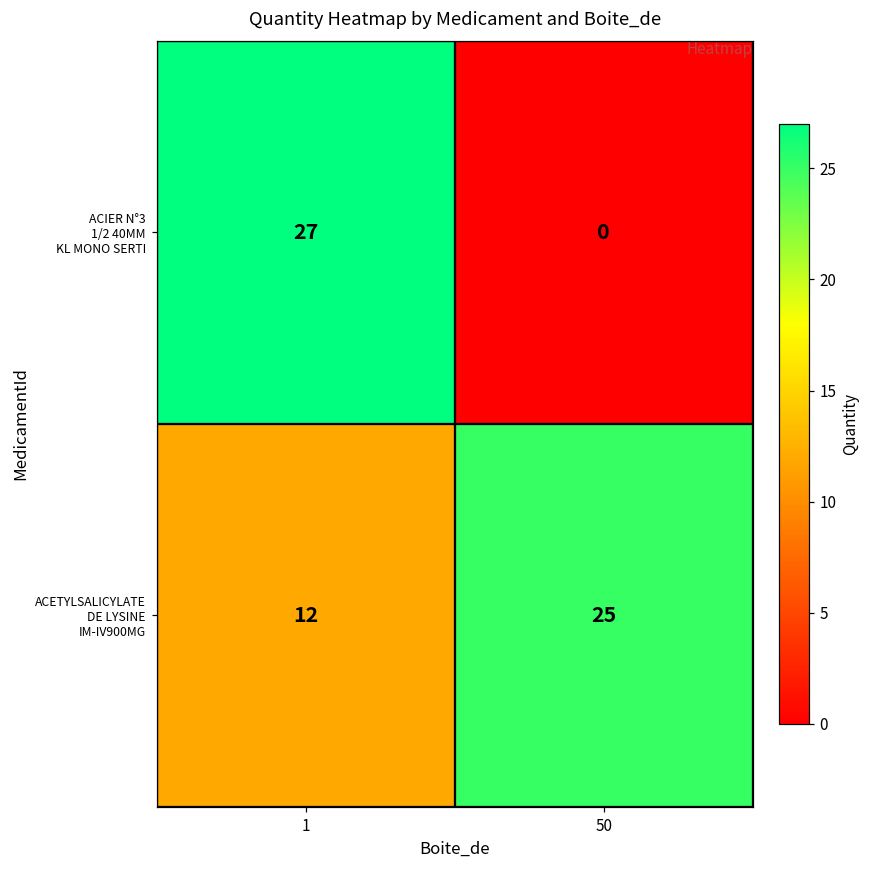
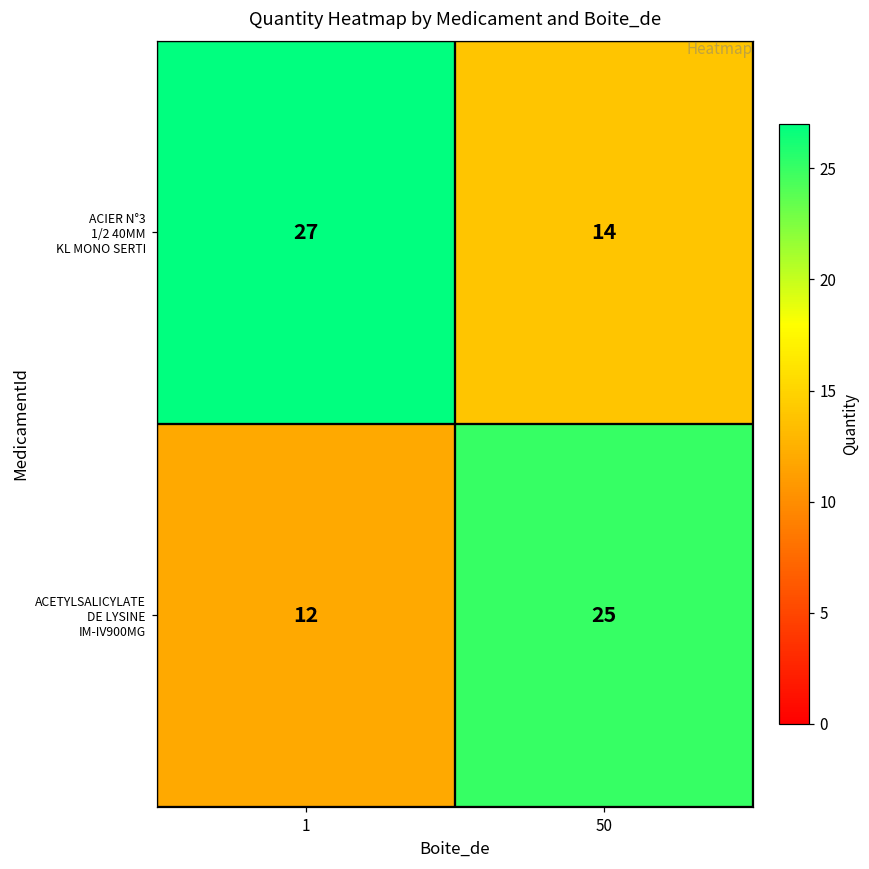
ACIER N°3 1/2 40MM KL MONO SERTI, 50: 0 -> 14
